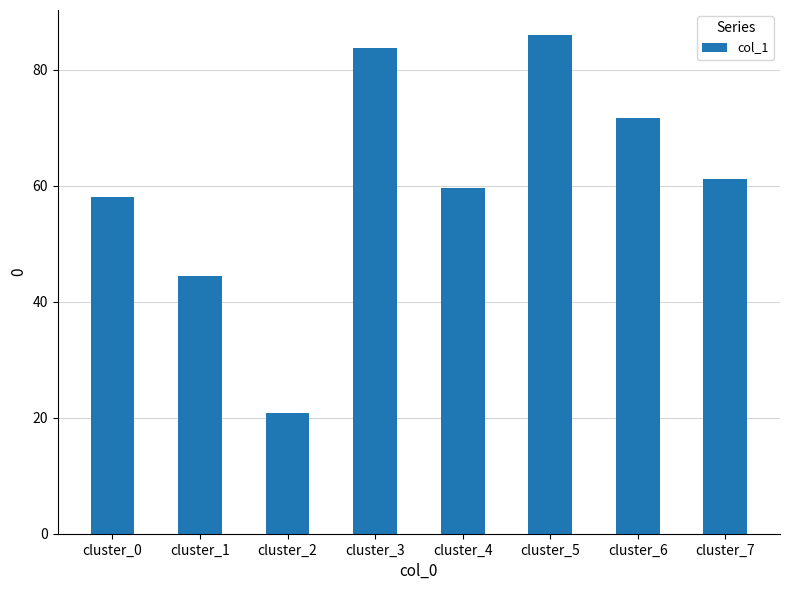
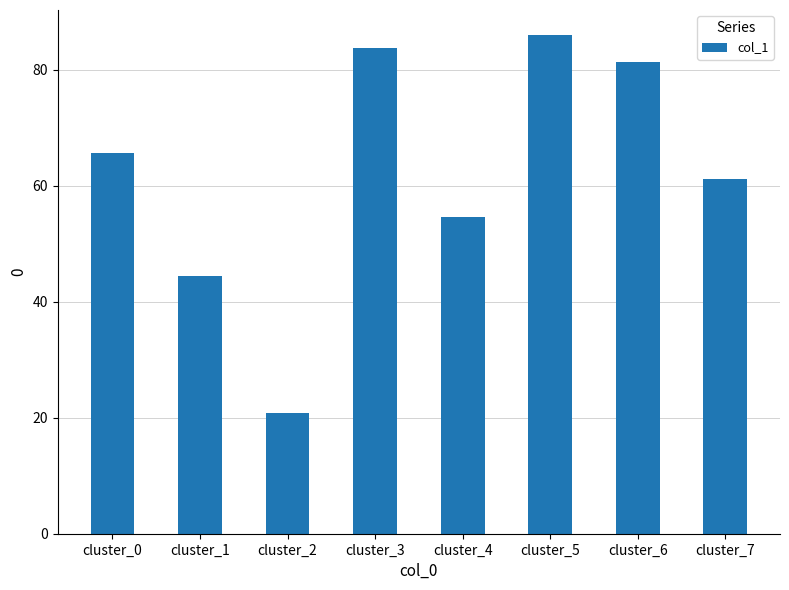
cluster_0: 58 -> 66
cluster_4: 60 -> 55
cluster_6: 72 -> 81
